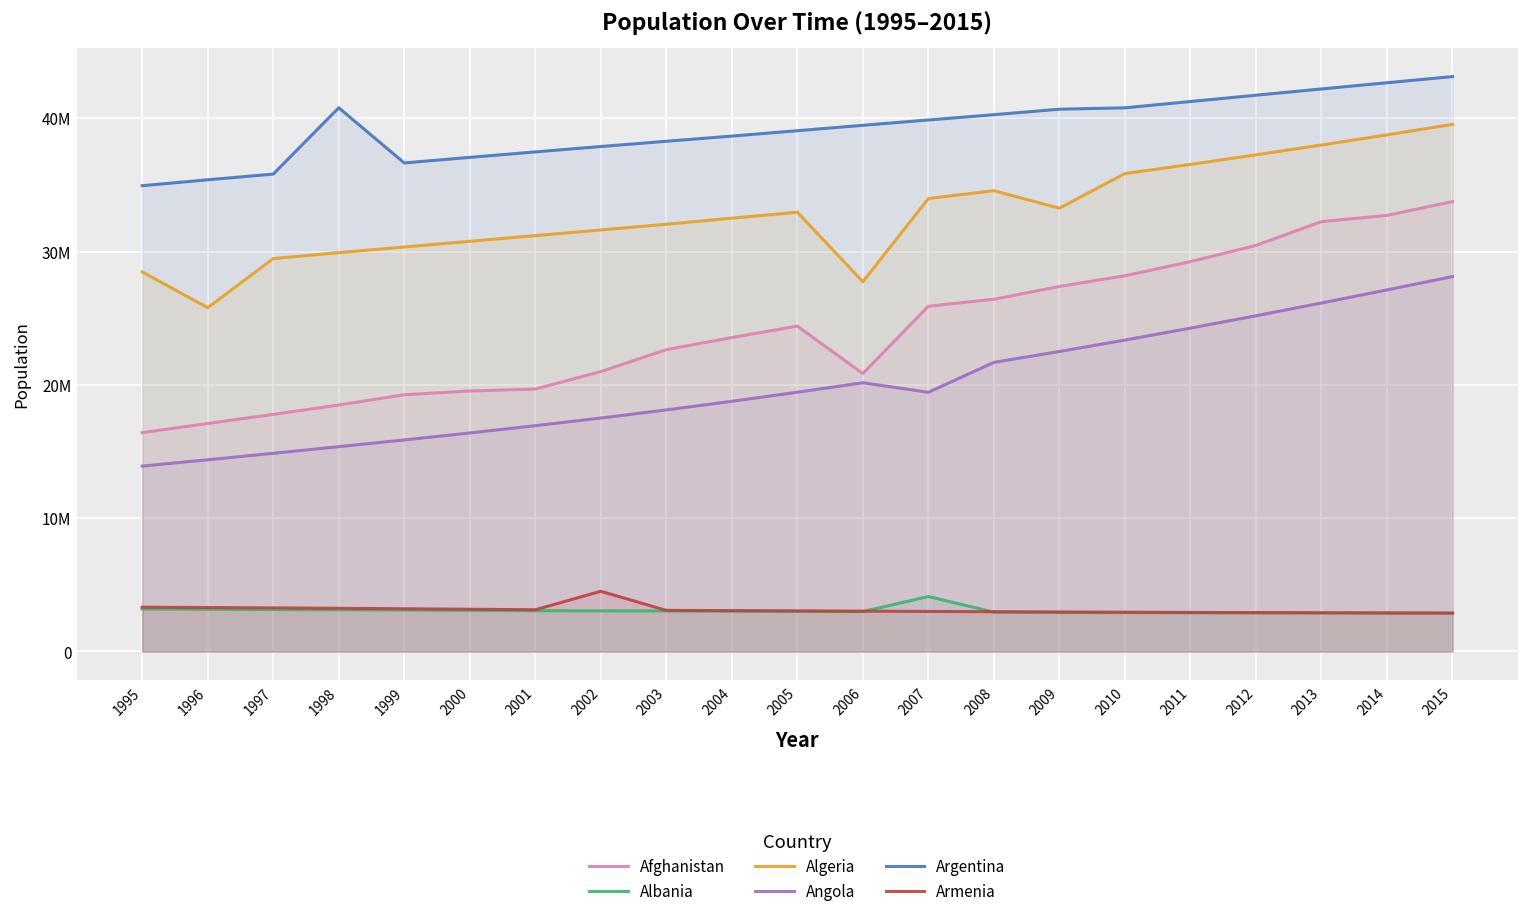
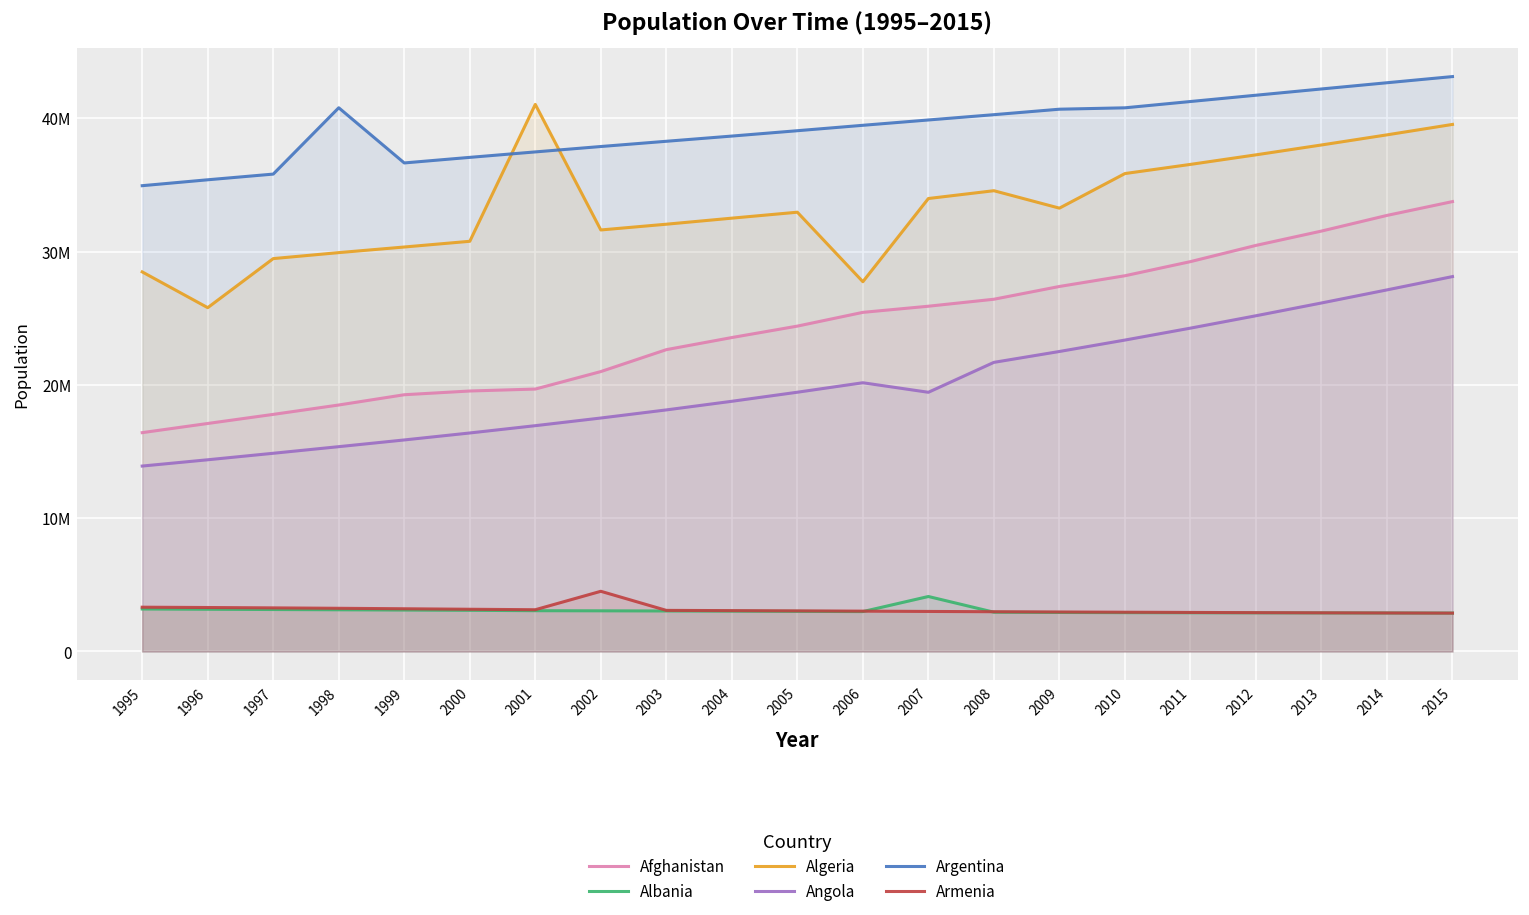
Algeria, 2001: 31200000 -> 41000000
Afghanistan, 2006: 20900000 -> 25400000
Afghanistan, 2013: 32200000 -> 31500000
